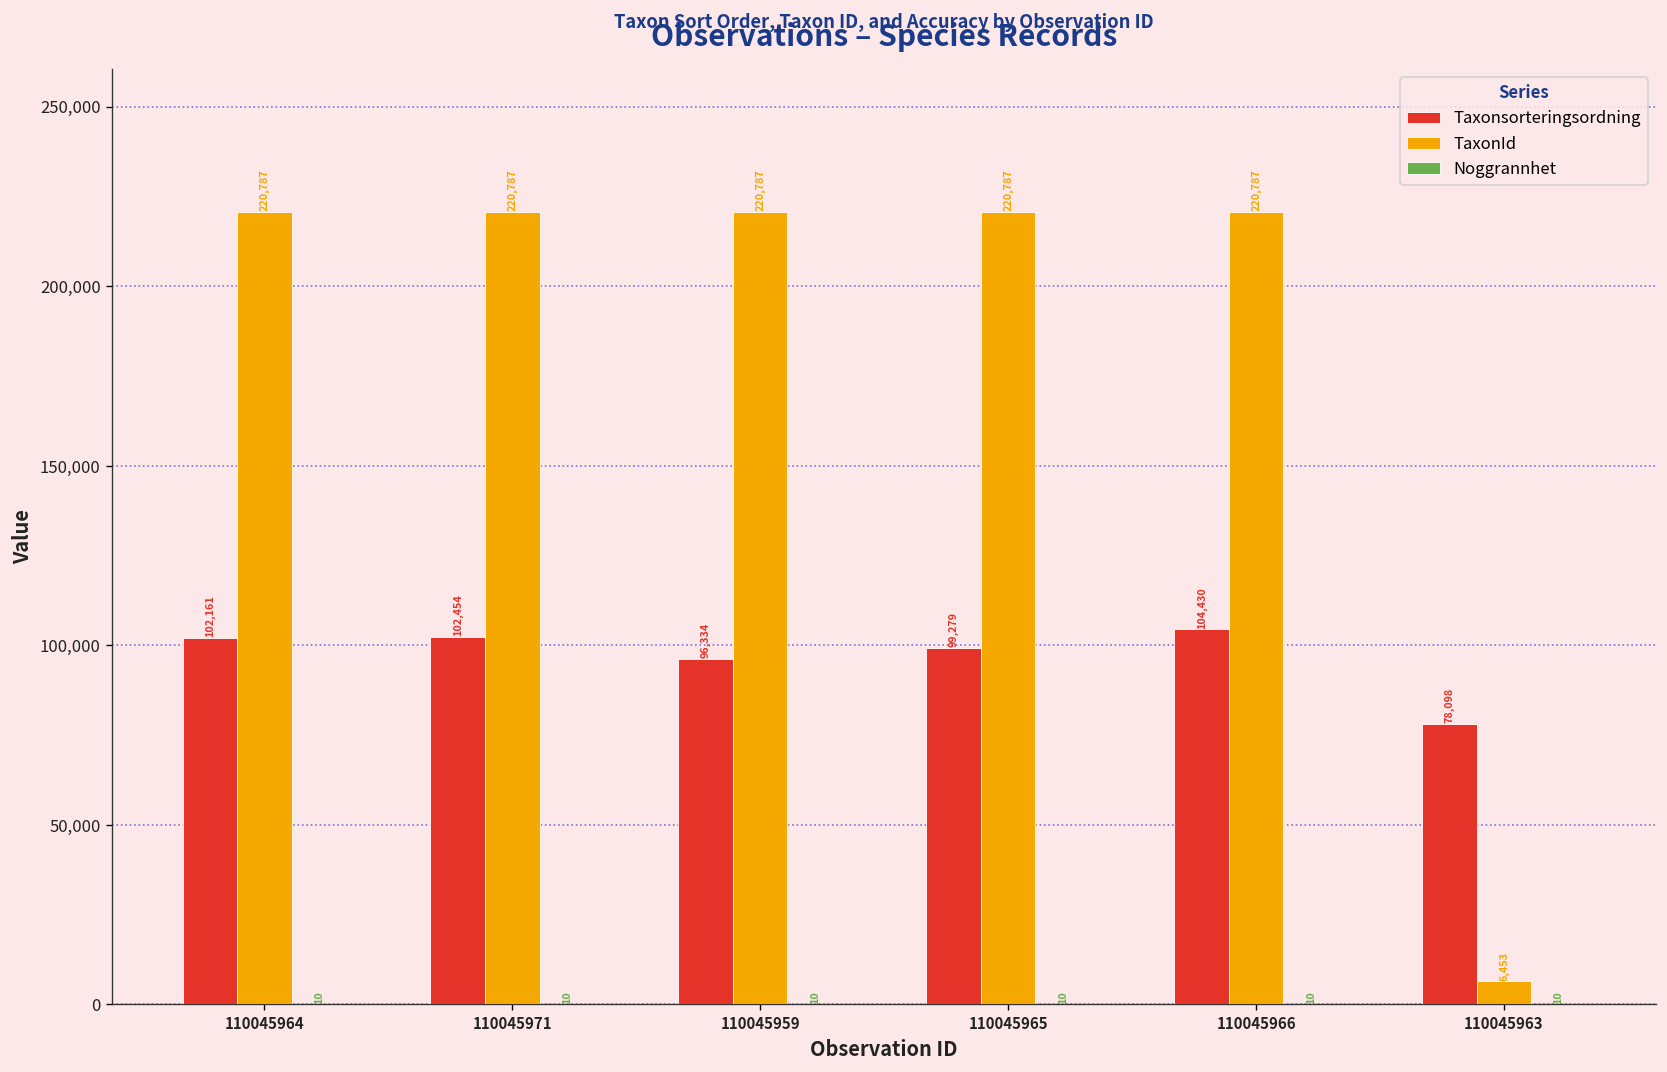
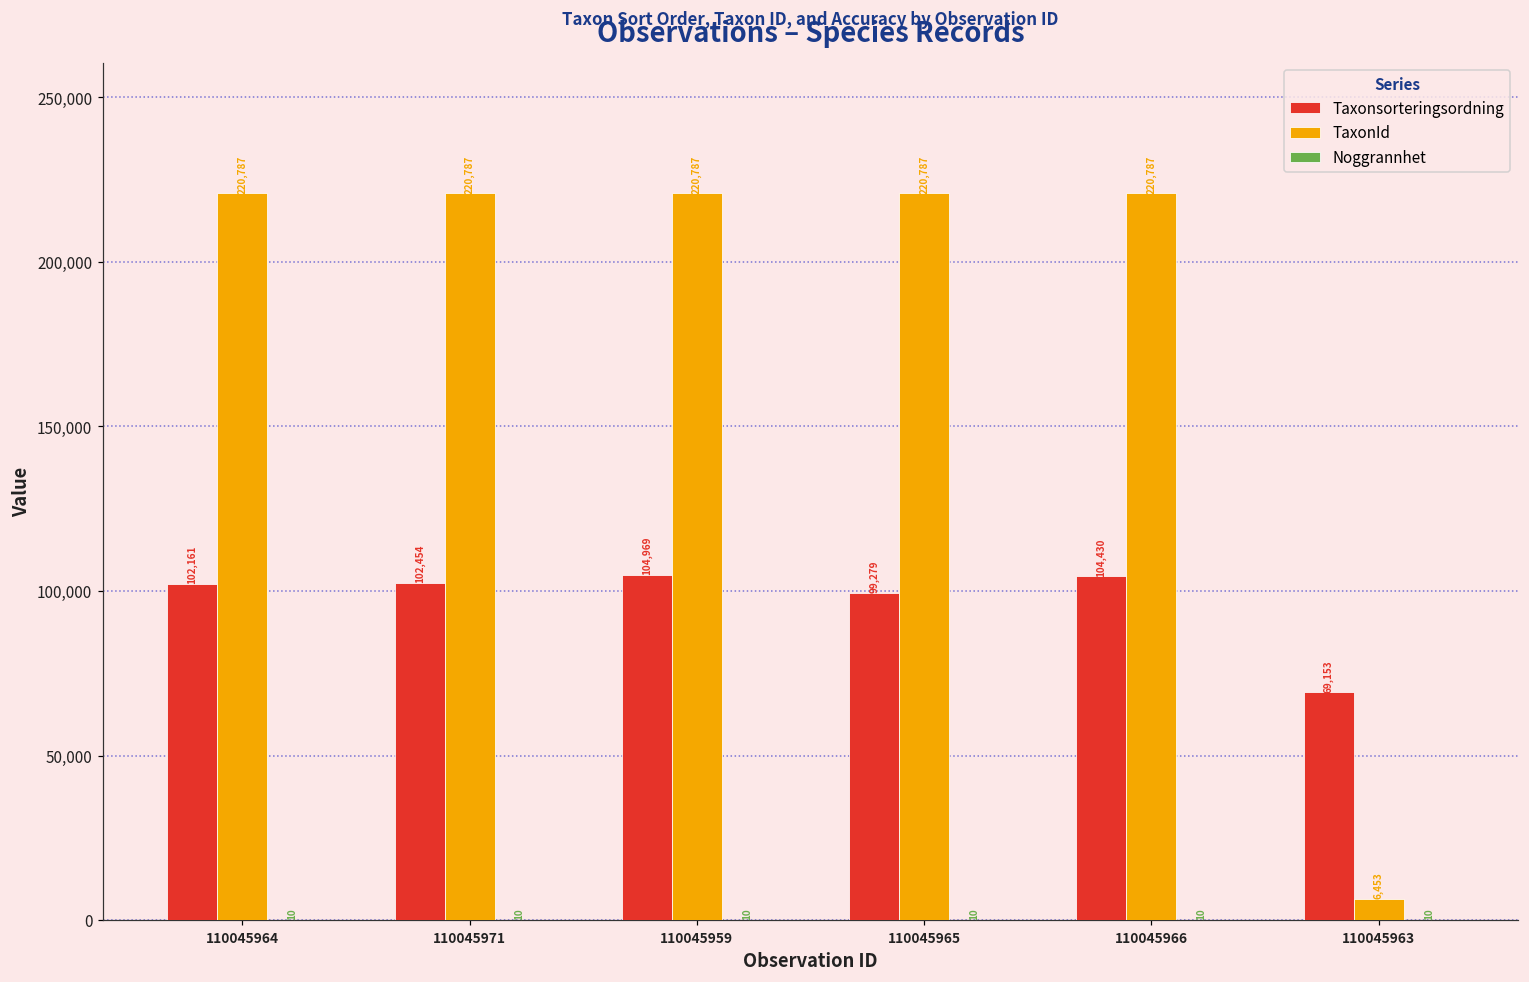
Taxonsorteringsordning, 110045959: 96,334 -> 104,969
Taxonsorteringsordning, 110045963: 78,098 -> 69,153
